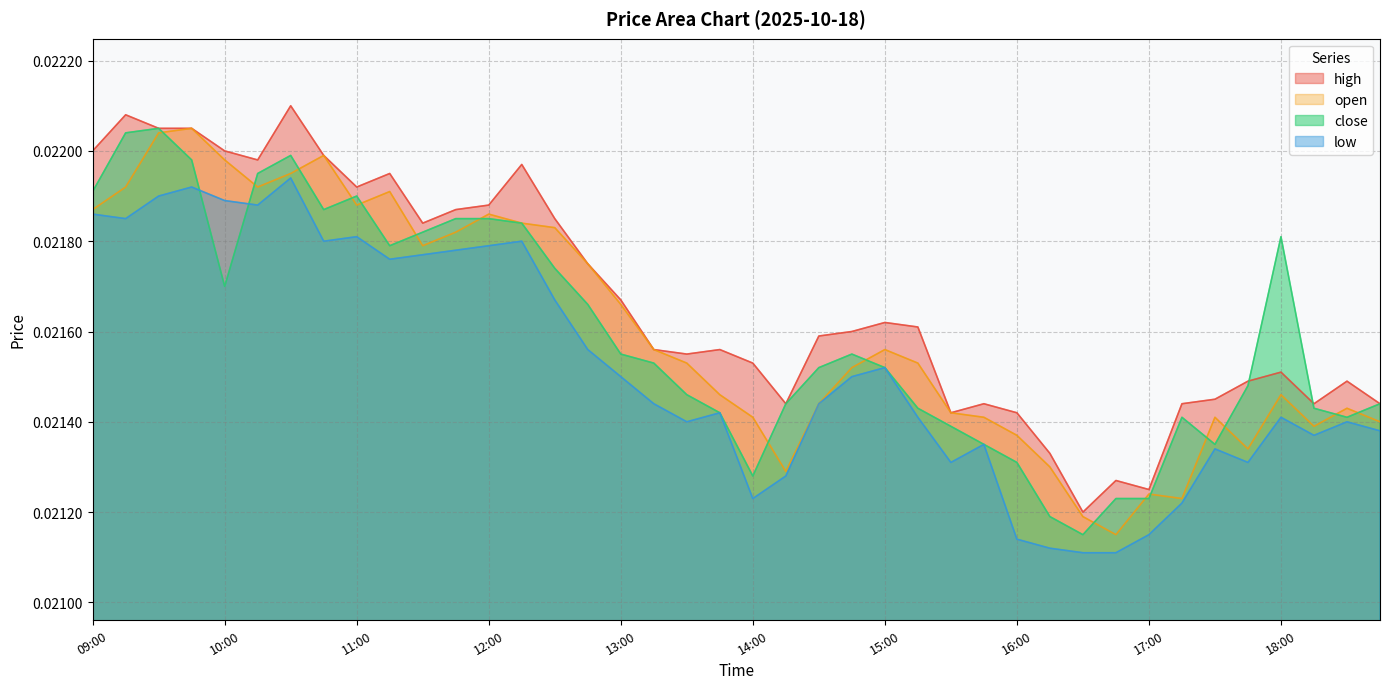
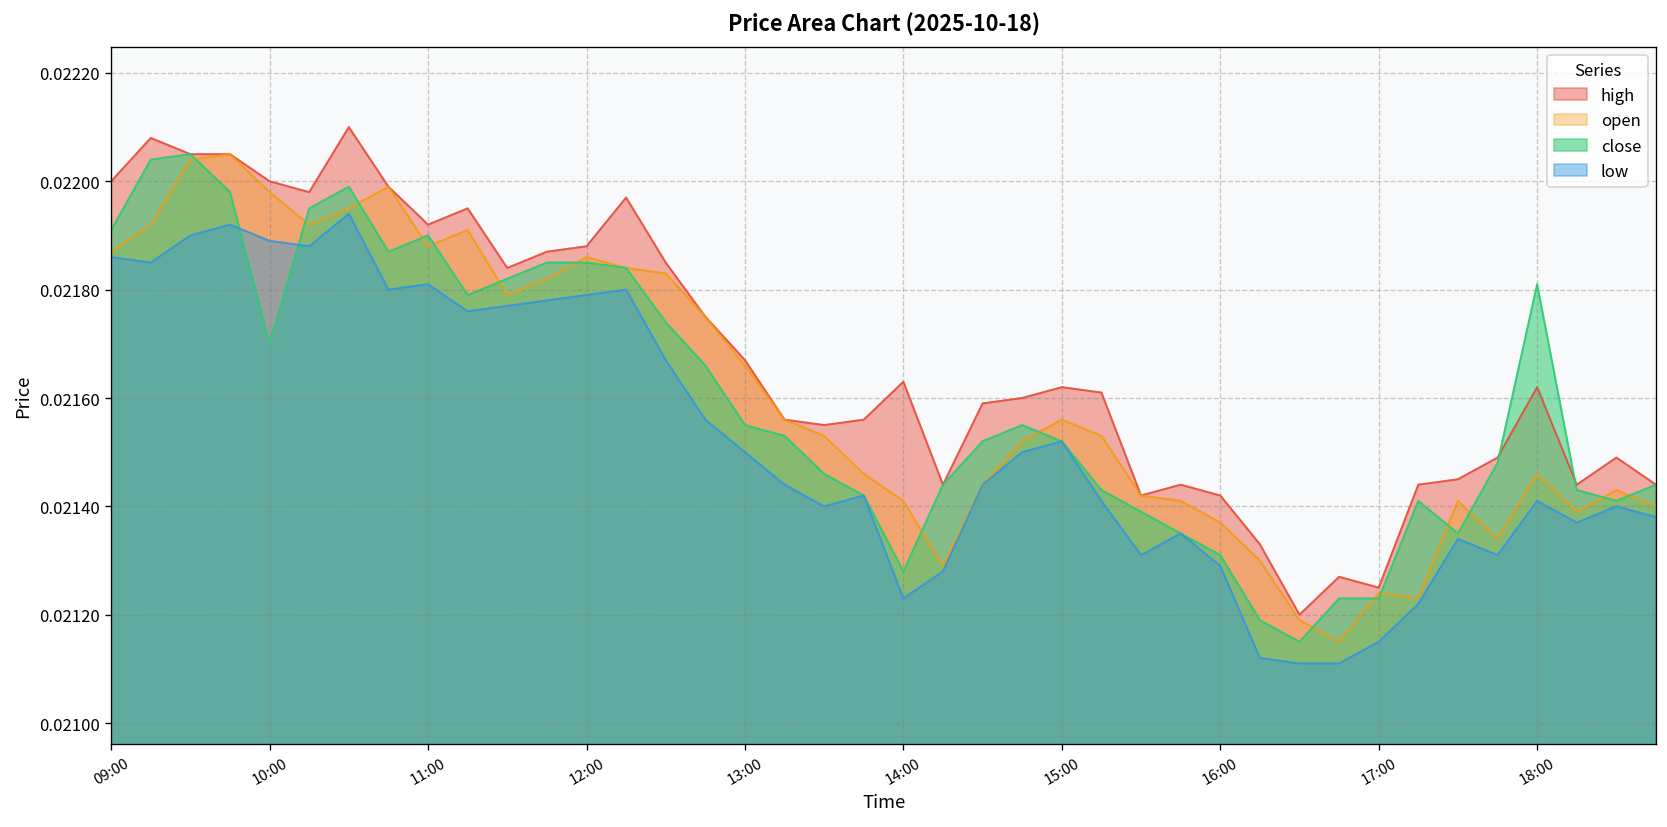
high, 14:00: 0.02153 -> 0.02163
low, 16:00: 0.02114 -> 0.02129
high, 18:00: 0.02151 -> 0.02162
